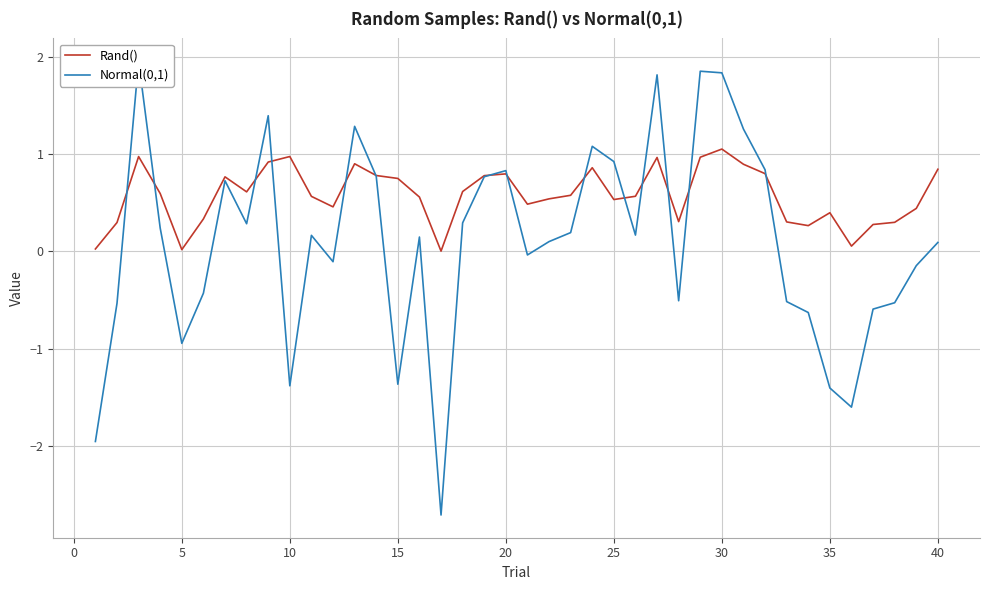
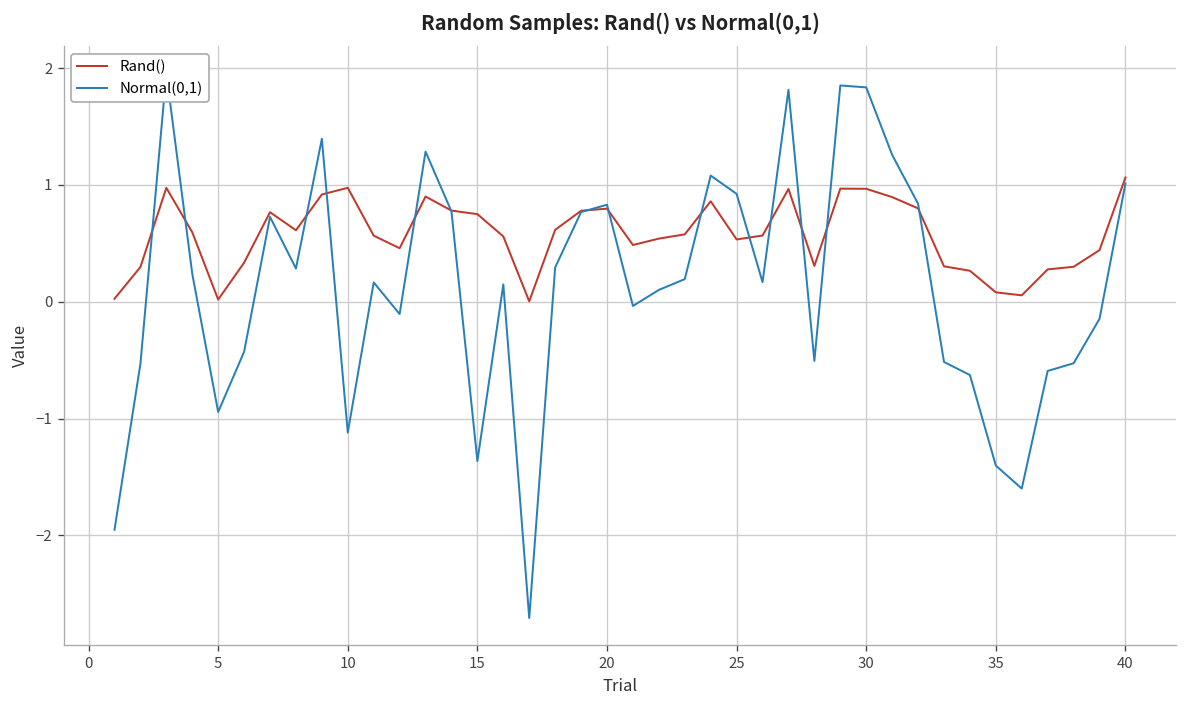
Normal(0,1), 10: -1.4 -> -1.1
Rand(), 30: 1.1 -> 1.0
Rand(), 35: 0.4 -> 0.1
Rand(), 40: 0.8 -> 1.1
Normal(0,1), 40: 0.1 -> 1.0
